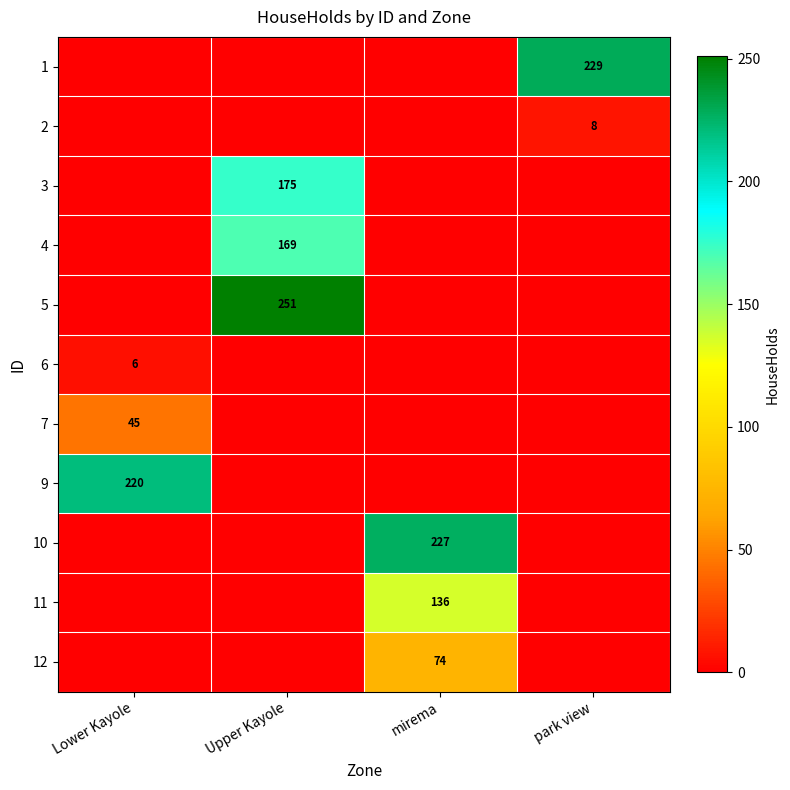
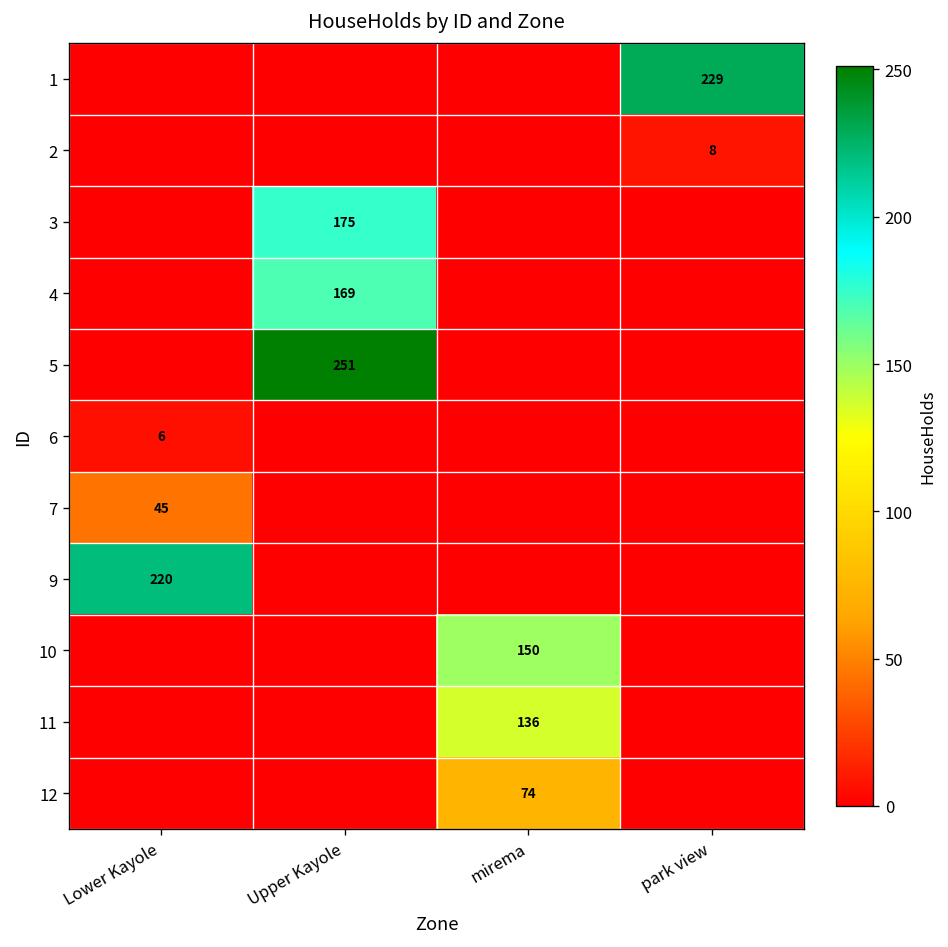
10, mirema: 227 -> 150
